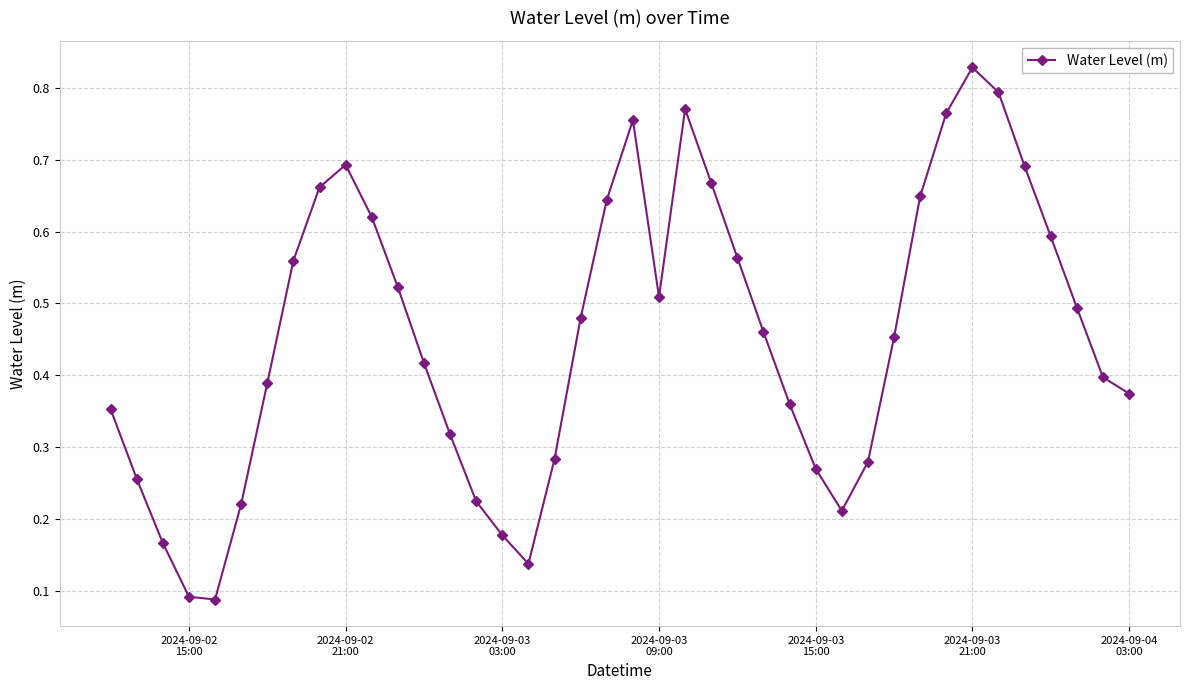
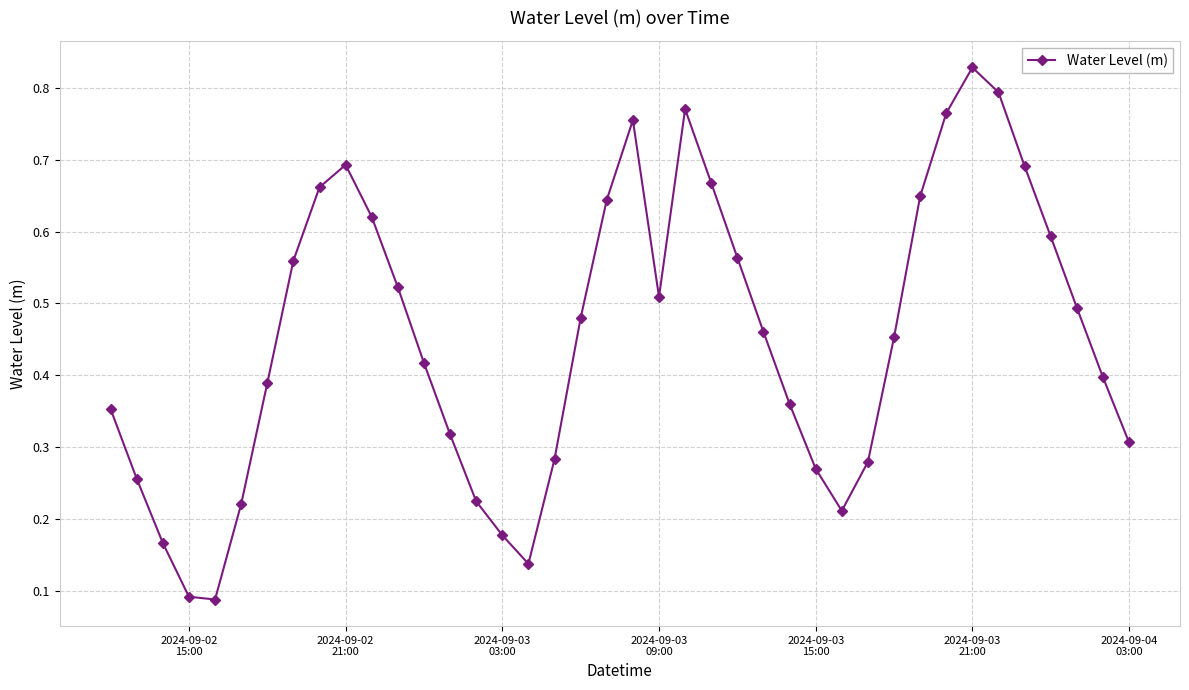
2024-09-04 03:00: 0.37 -> 0.31
